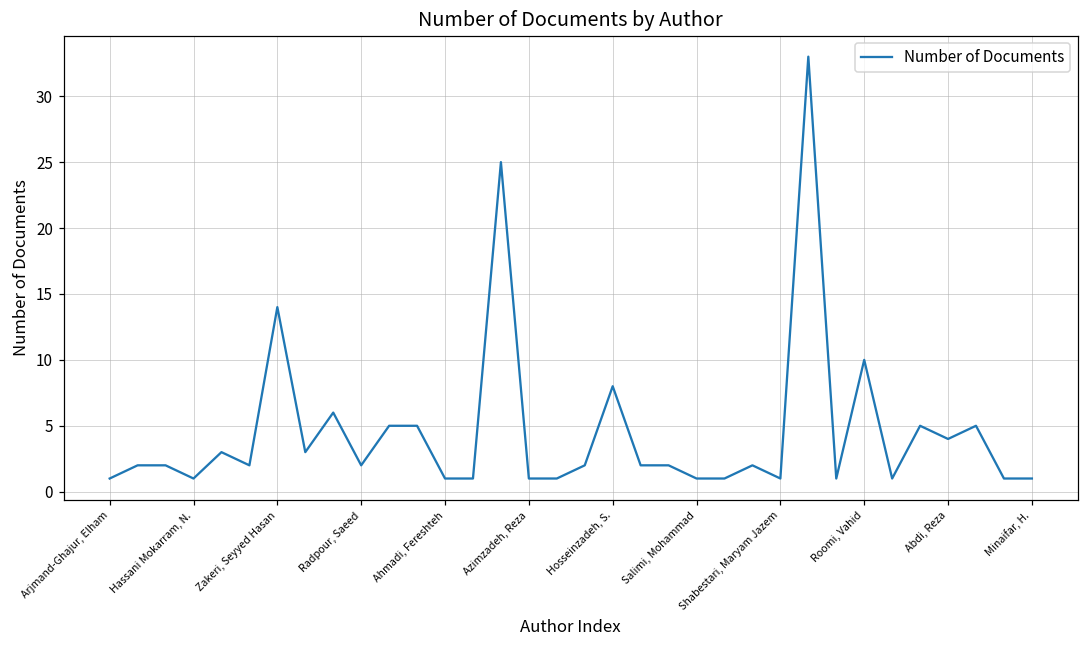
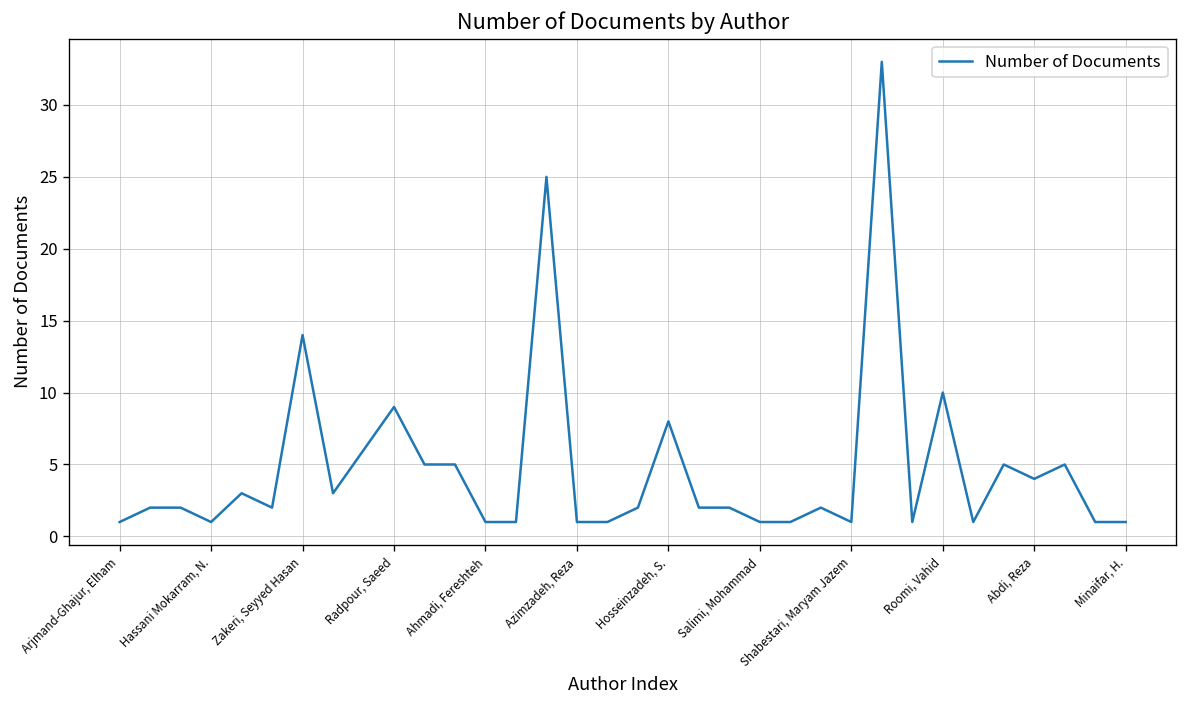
Radpour, Saeed: 2 -> 9
